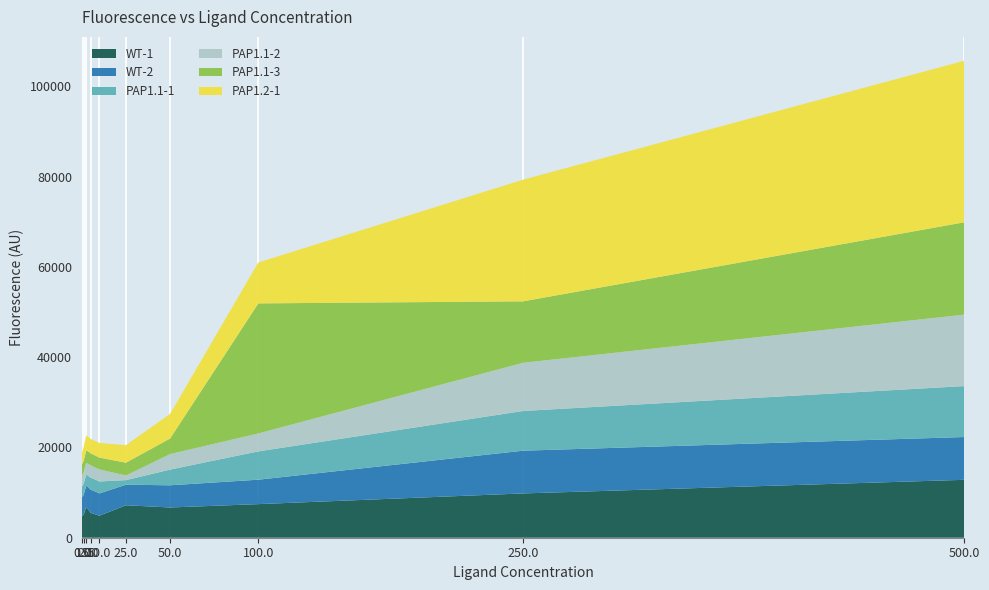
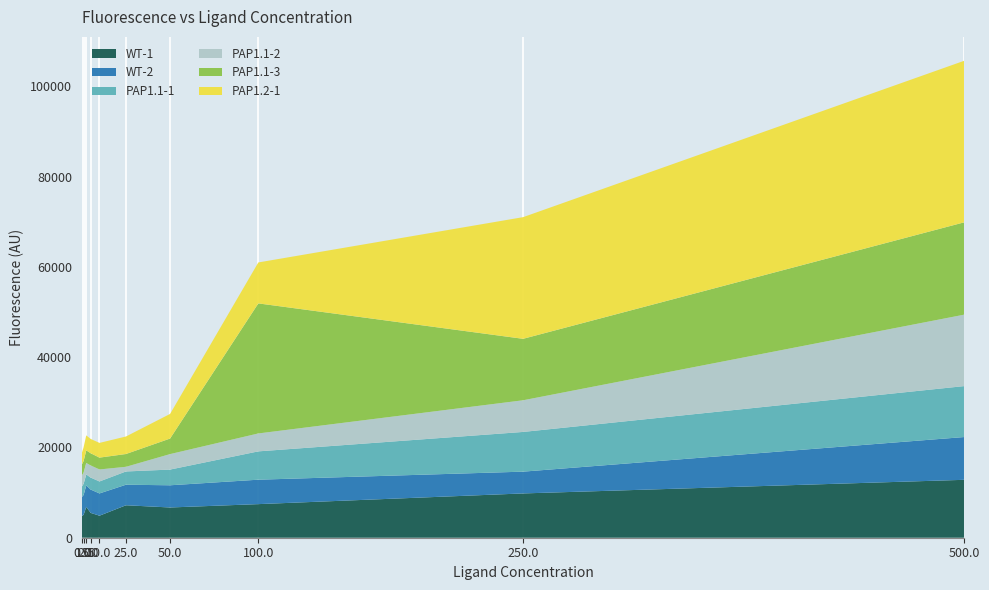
PAP1.1-1, 25.0: 1000 -> 3000
WT-2, 250.0: 9000 -> 5000
PAP1.1-2, 250.0: 11000 -> 7000
